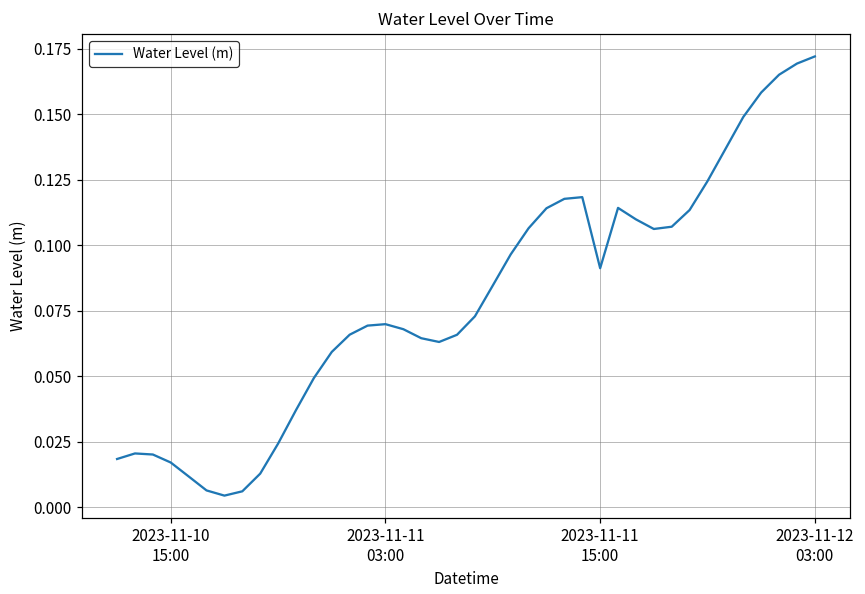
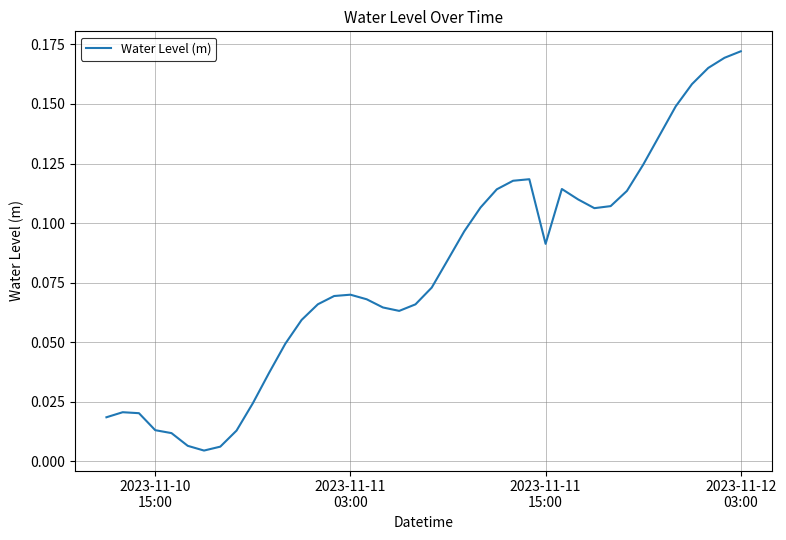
2023-11-10 15:00: 0.017 -> 0.013
